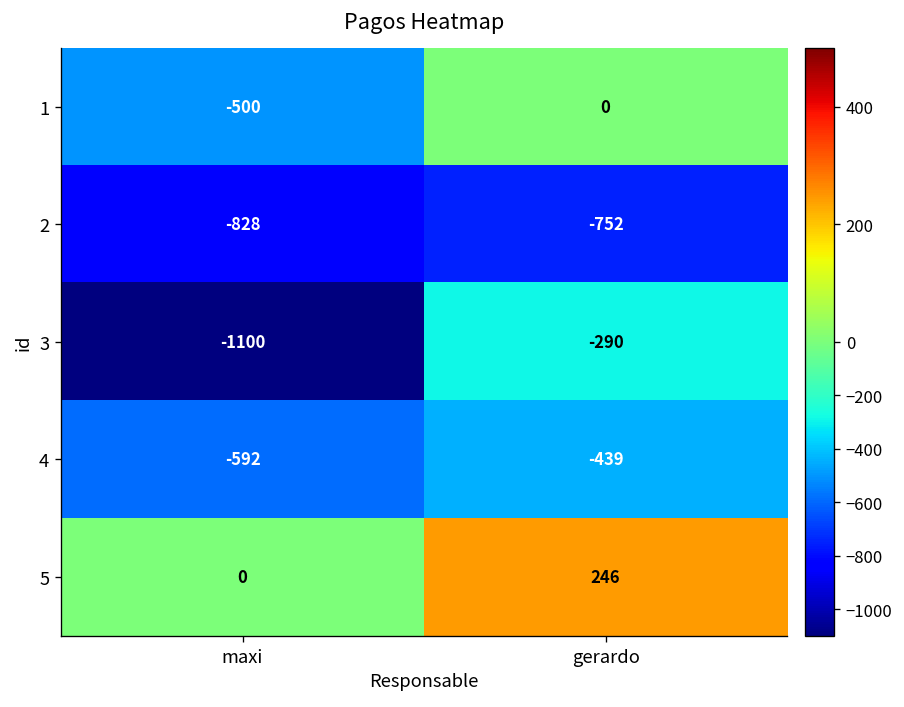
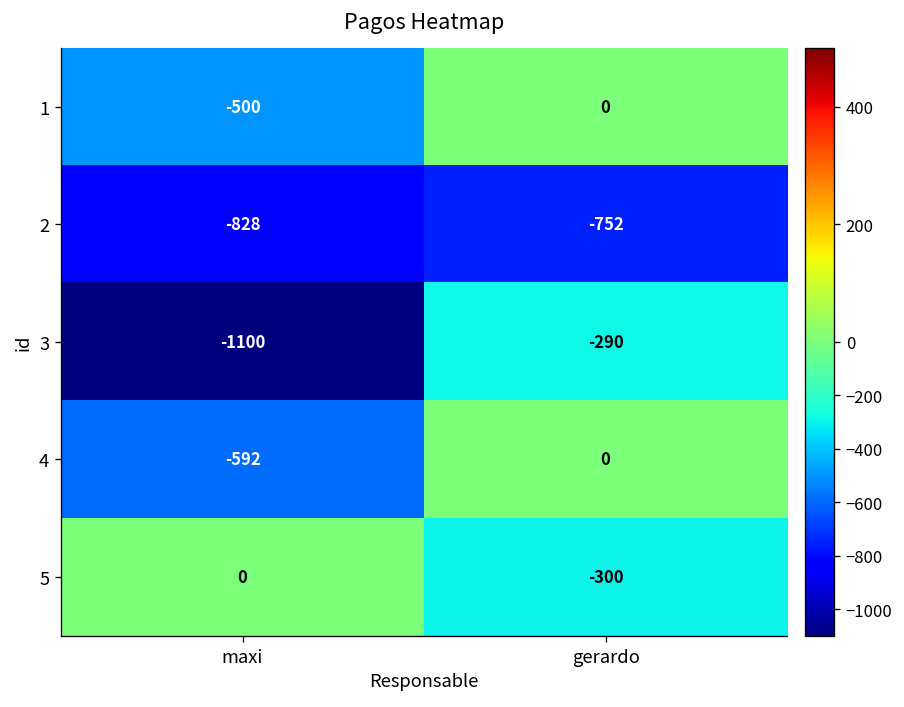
4, gerardo: -439 -> 0
5, gerardo: 246 -> -300
